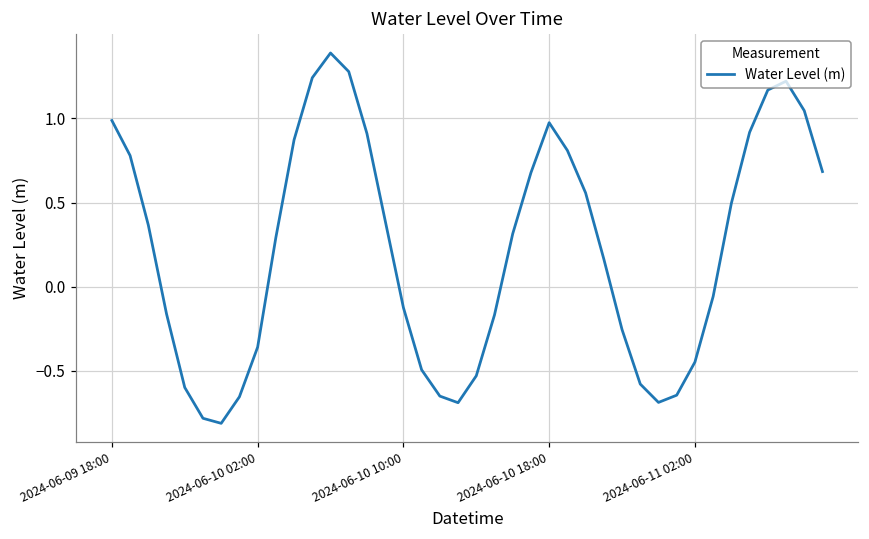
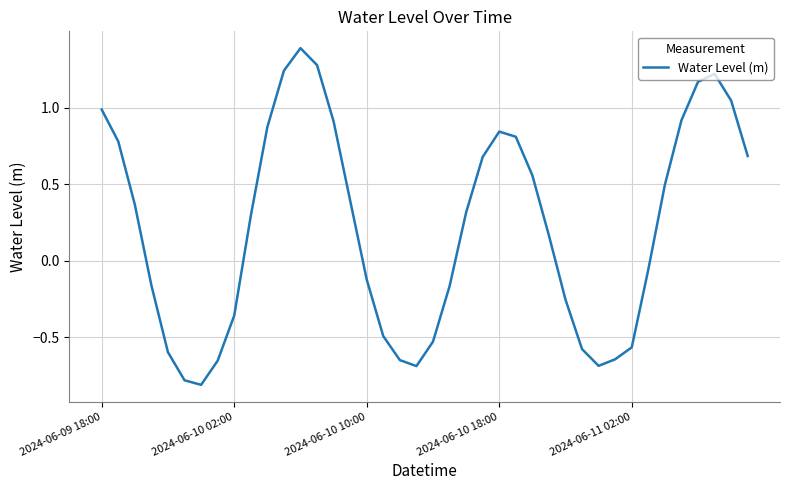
2024-06-10 18:00: 0.97 -> 0.84
2024-06-11 02:00: -0.45 -> -0.57
